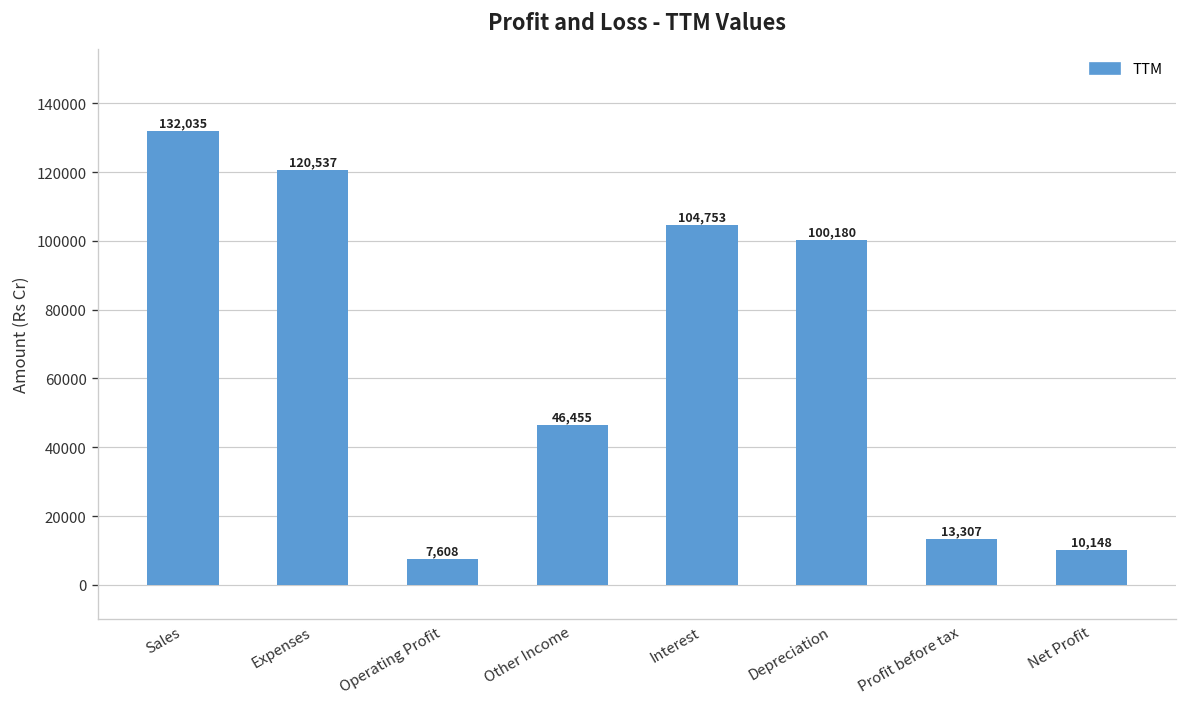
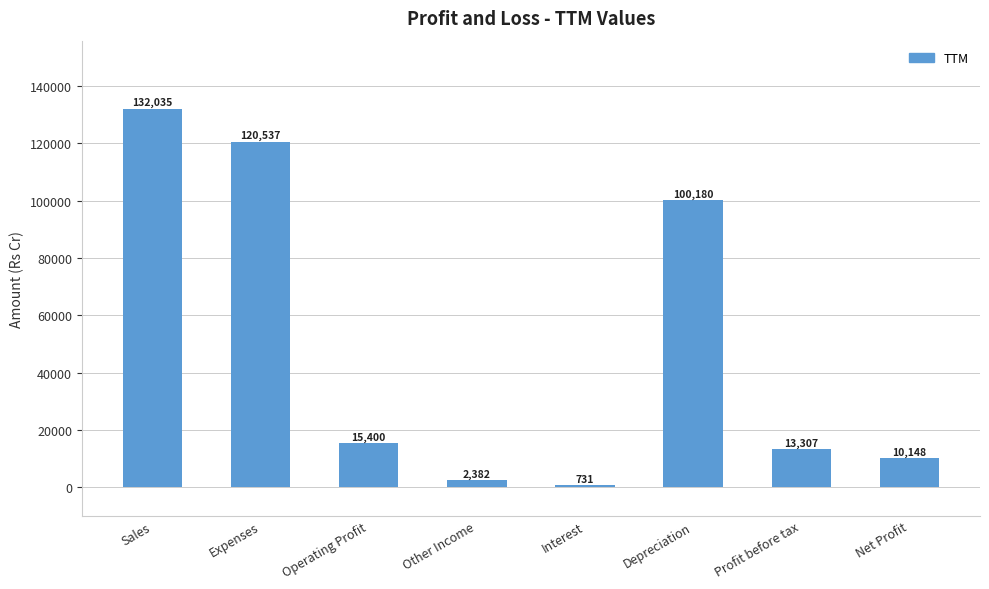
Operating Profit: 7,608 -> 15,400
Other Income: 46,455 -> 2,382
Interest: 104,753 -> 731
